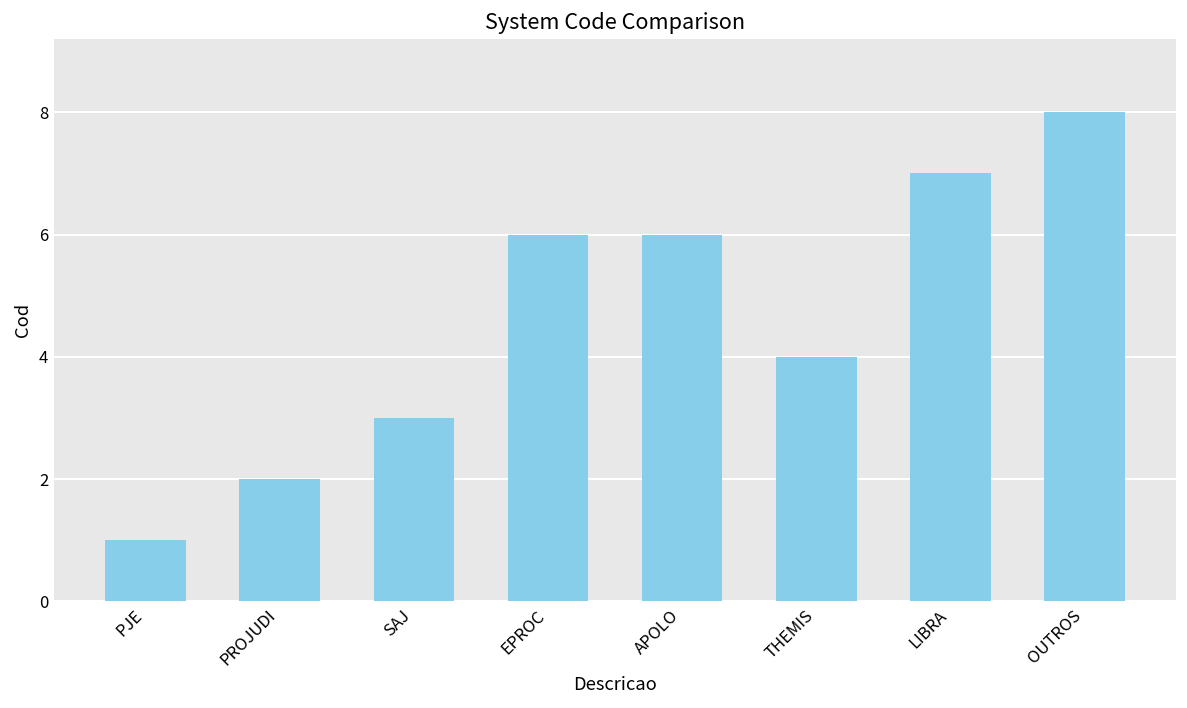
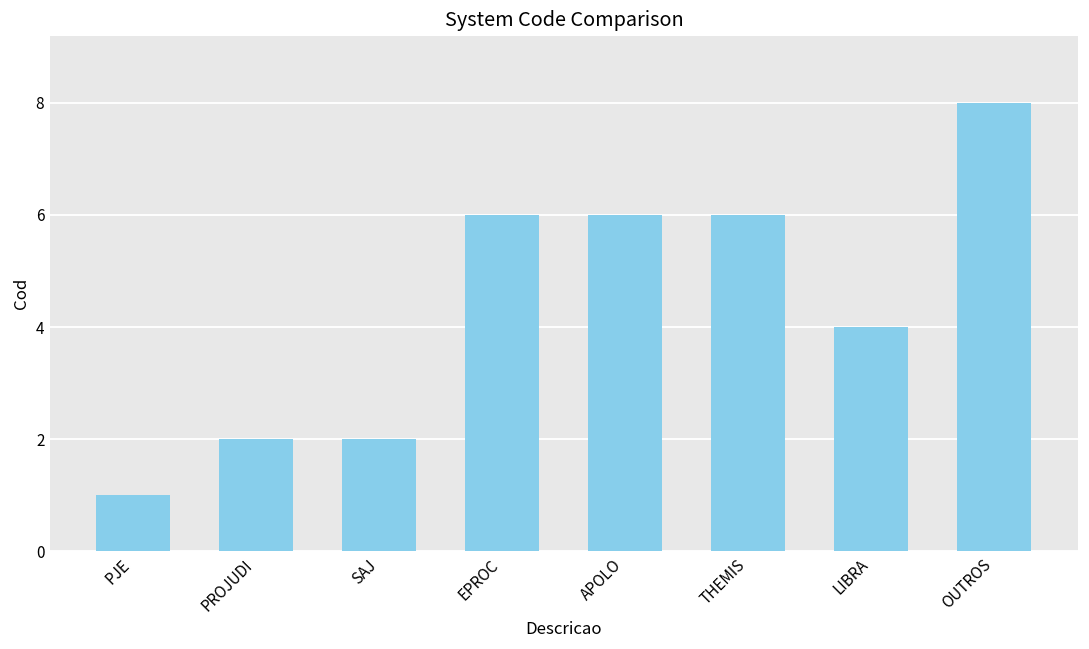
SAJ: 3 -> 2
THEMIS: 4 -> 6
LIBRA: 7 -> 4
